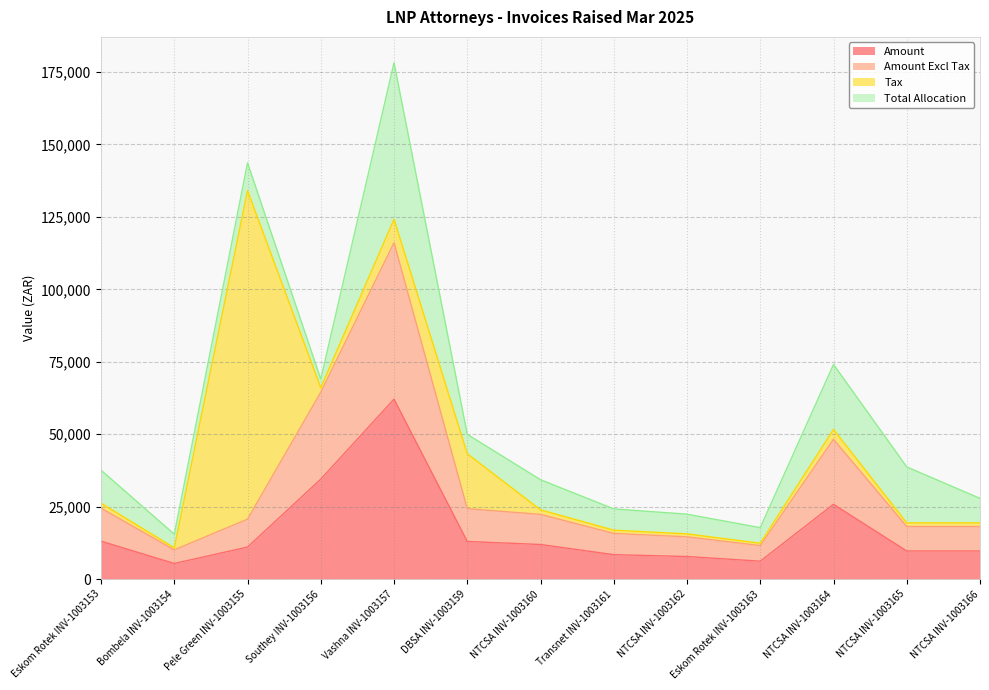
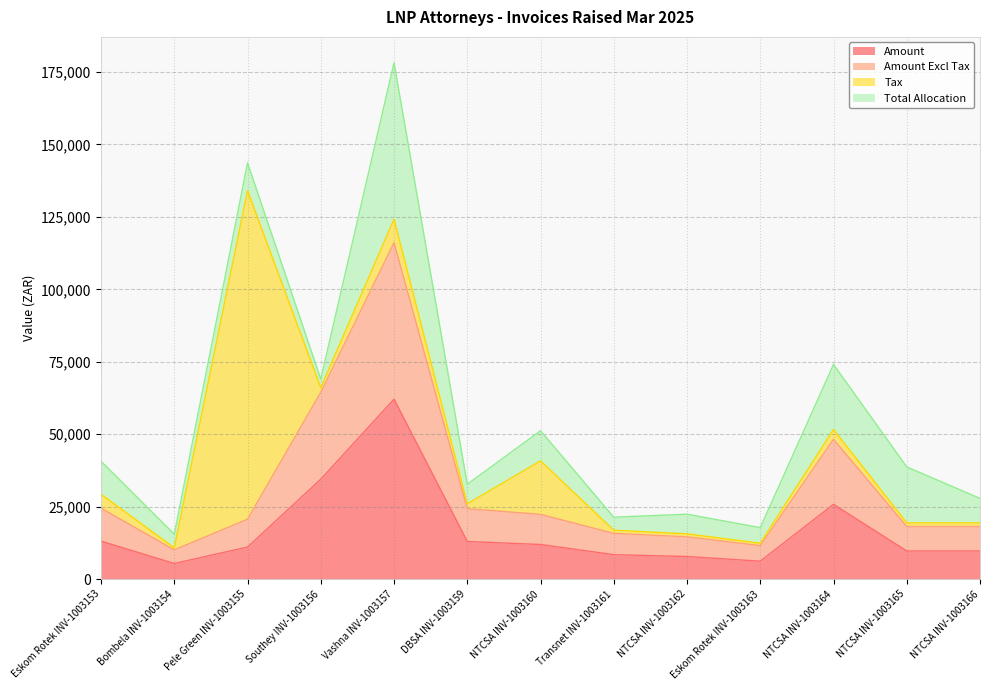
Tax, Eskom Rotek INV-1003153: 2,000 -> 5,000
Tax, DBSA INV-1003159: 19,000 -> 2,000
Tax, NTCSA INV-1003160: 2,000 -> 18,000
Total Allocation, Transnet INV-1003161: 7,000 -> 4,000
